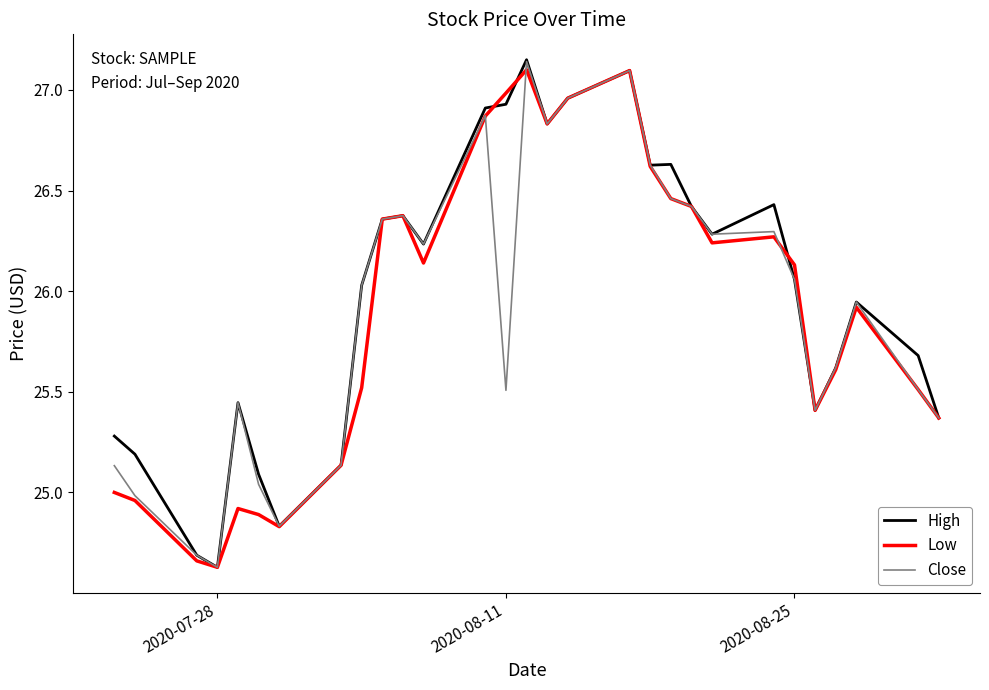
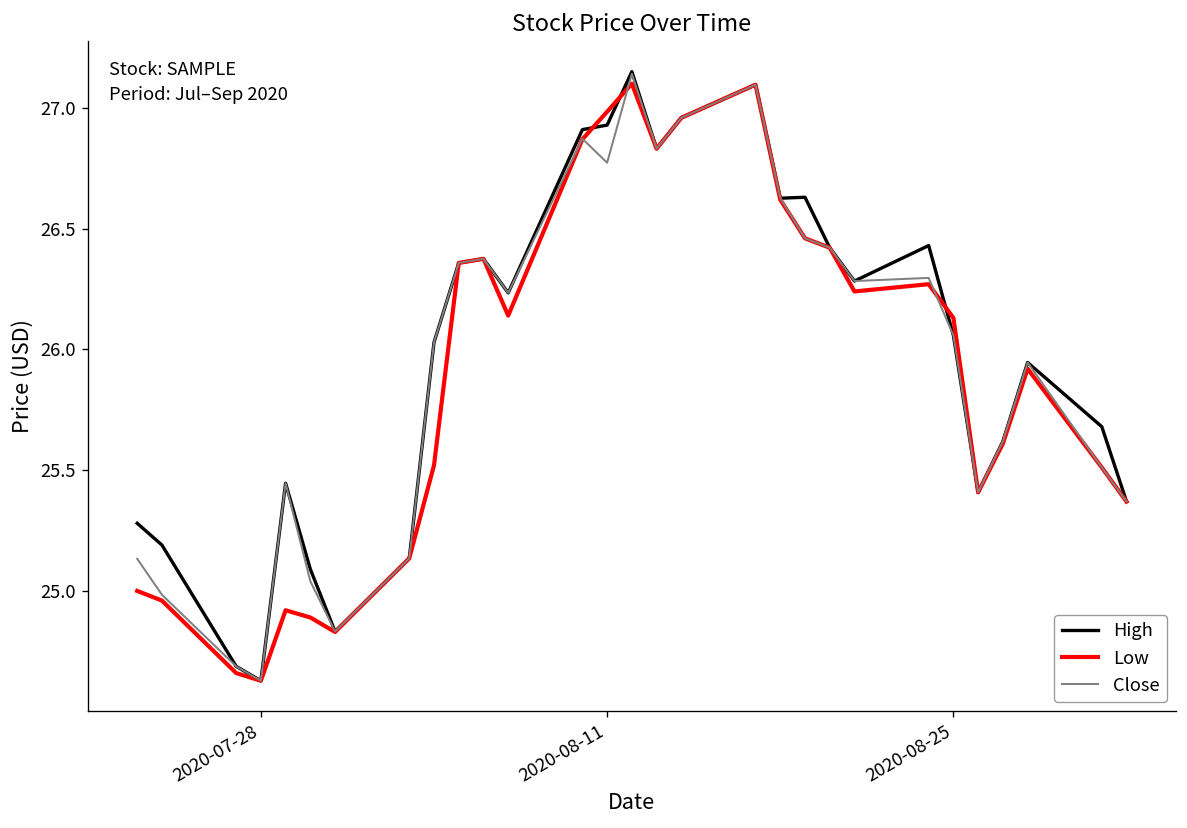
Close, 2020-08-11: 25.51 -> 26.77
